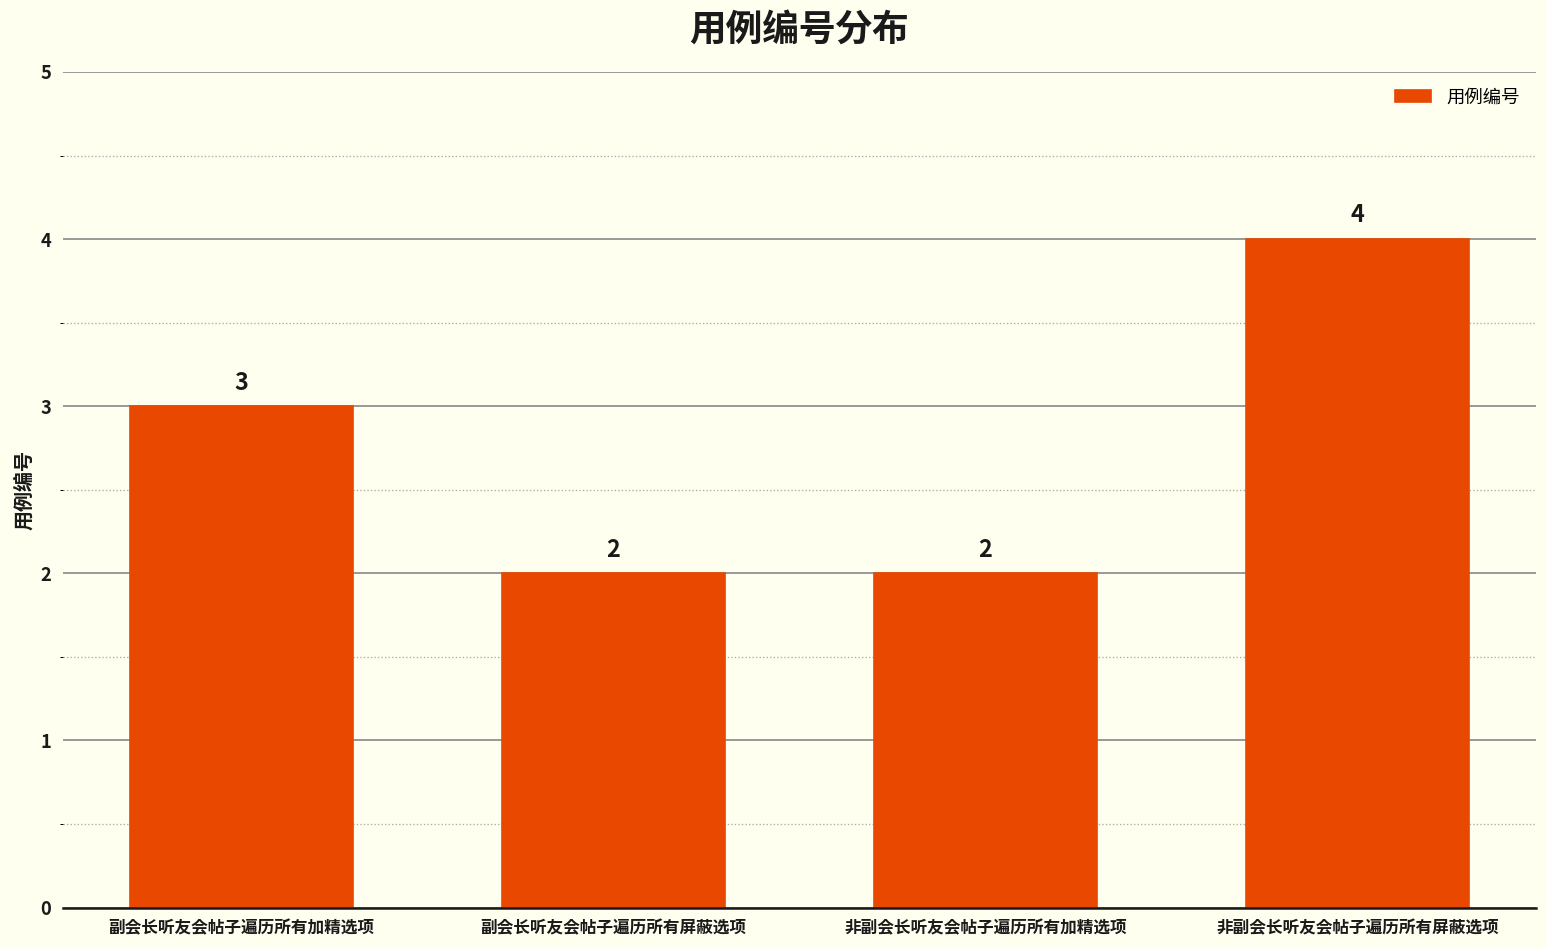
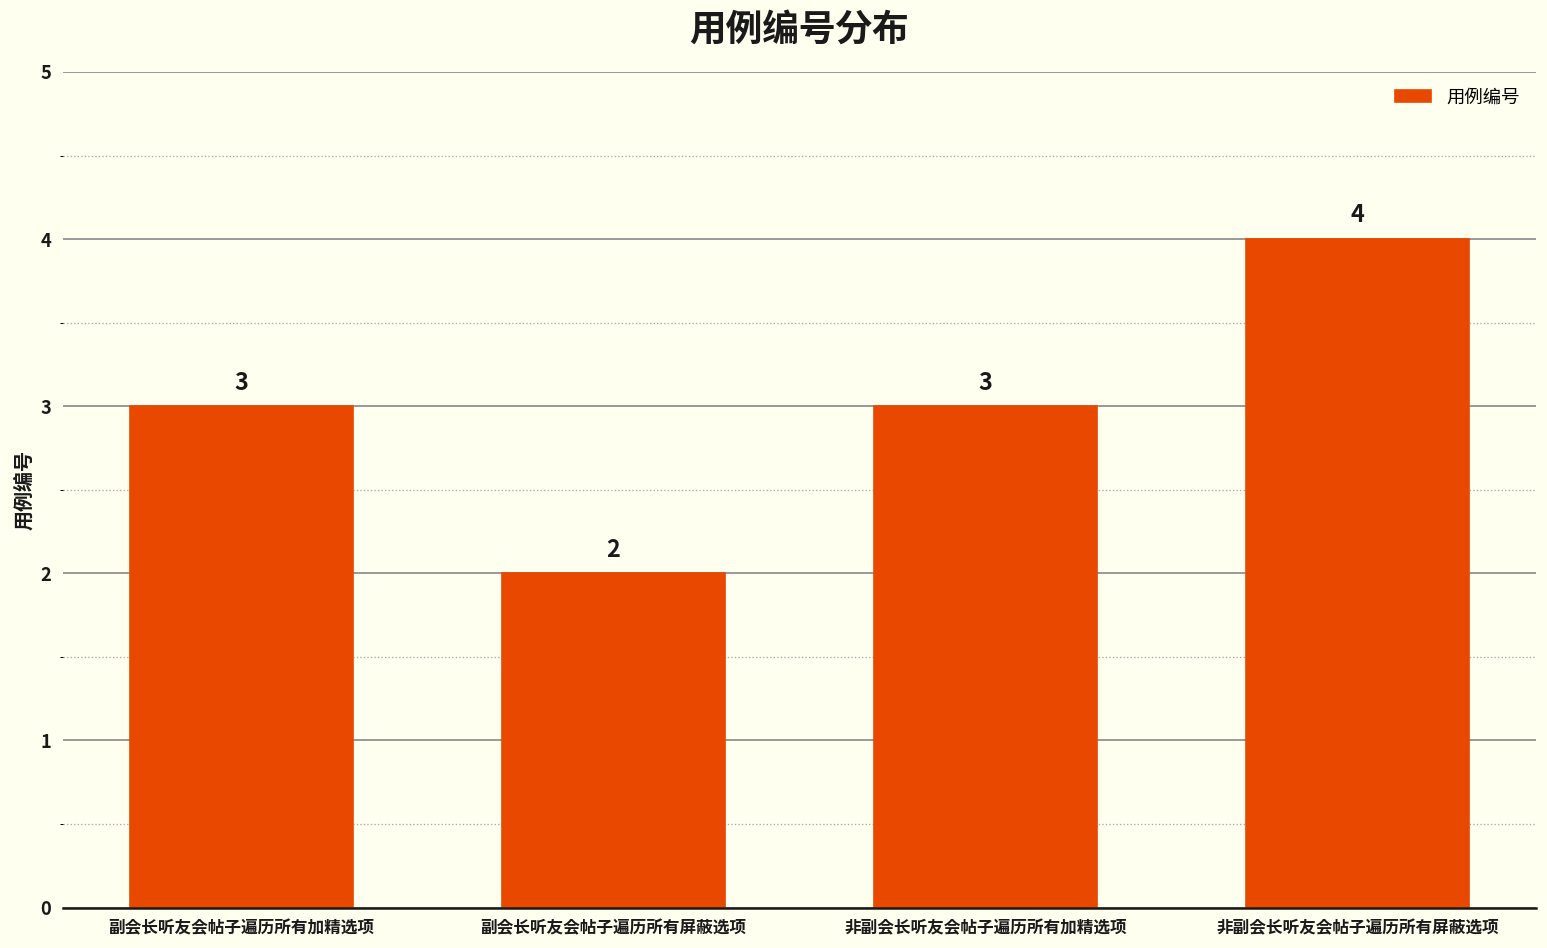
非副会长听友会帖子遍历所有加精选项: 2 -> 3
